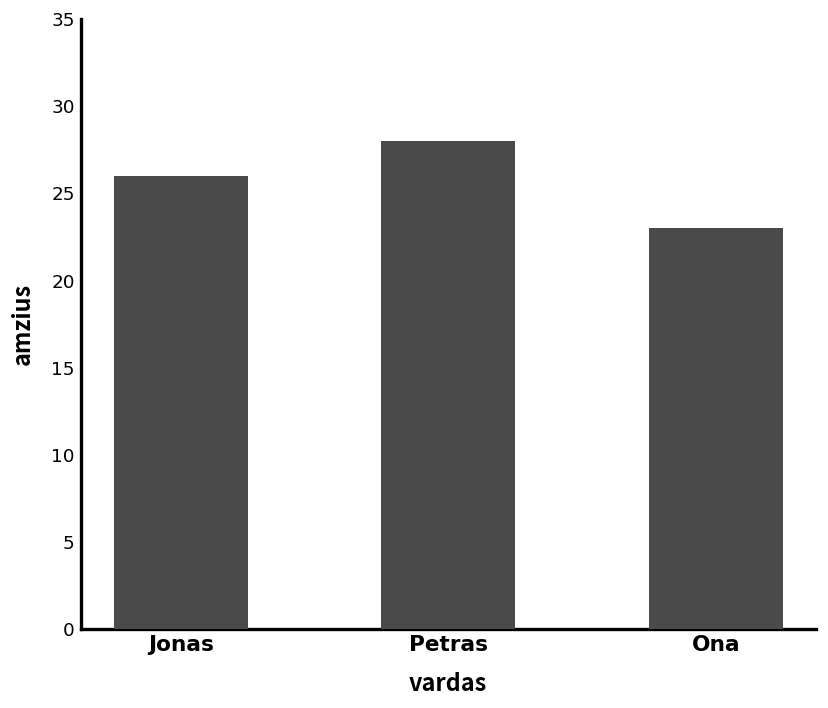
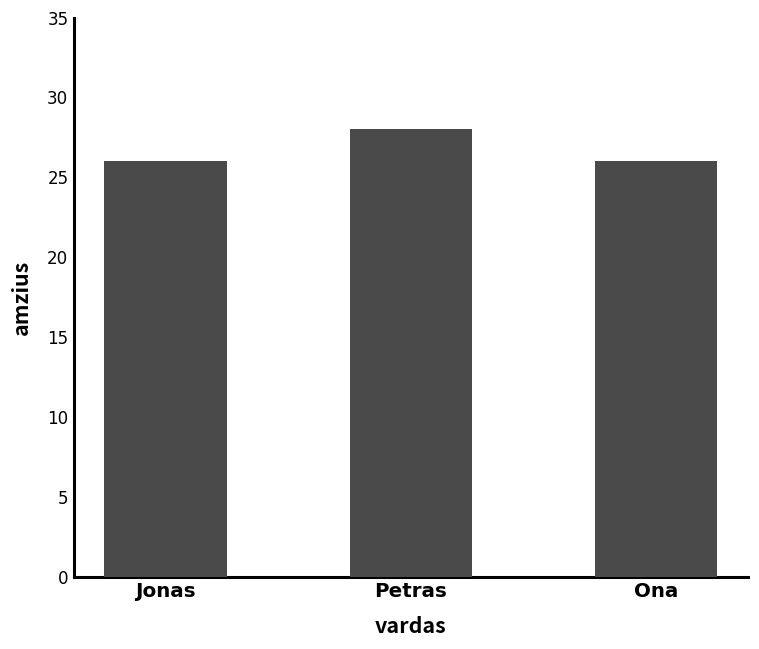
Ona: 23 -> 26
